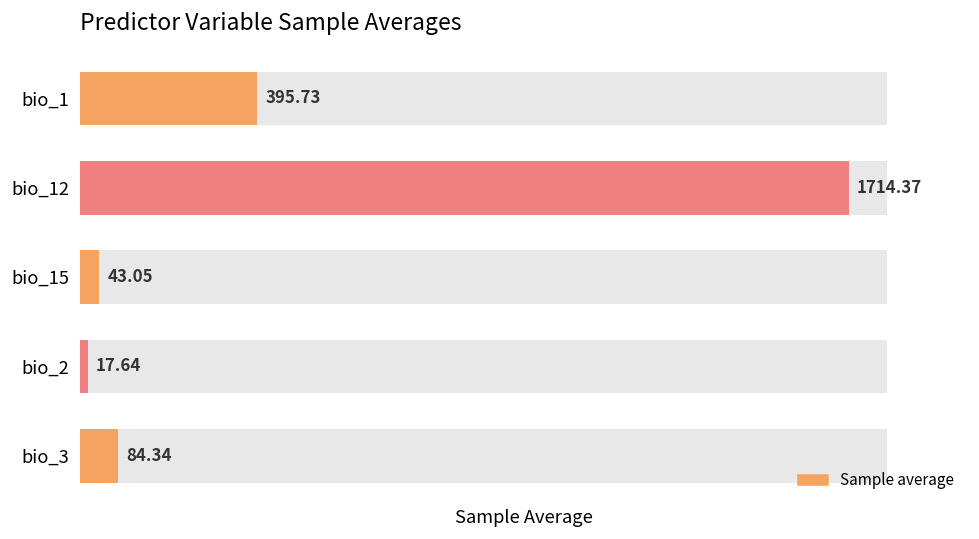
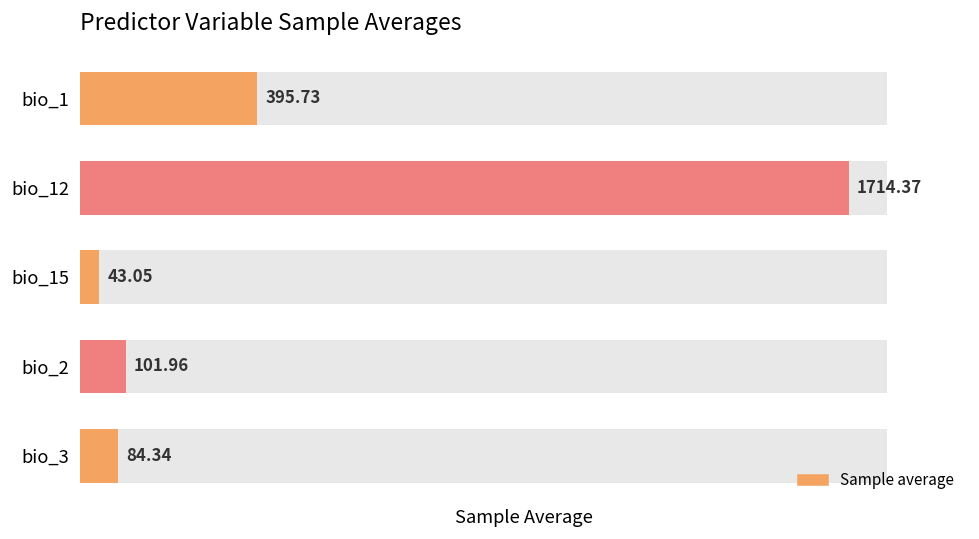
Sample average, bio_2: 17.64 -> 101.96
